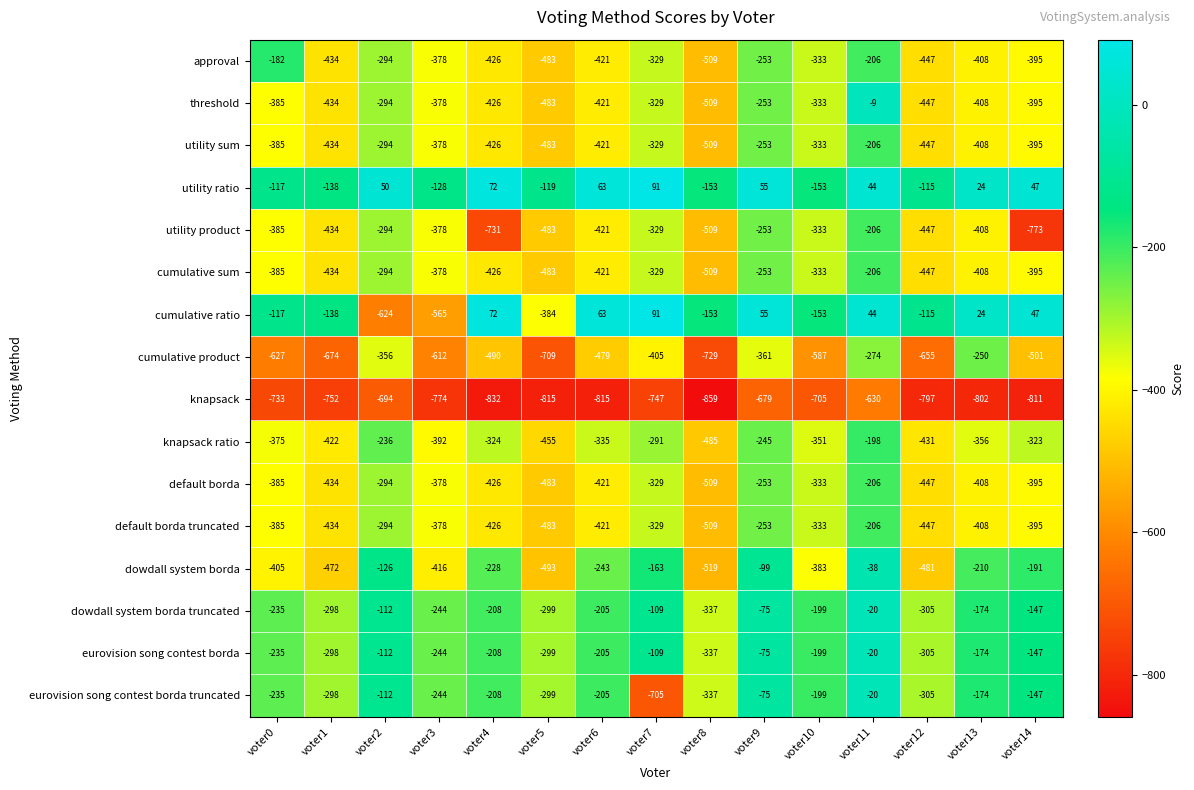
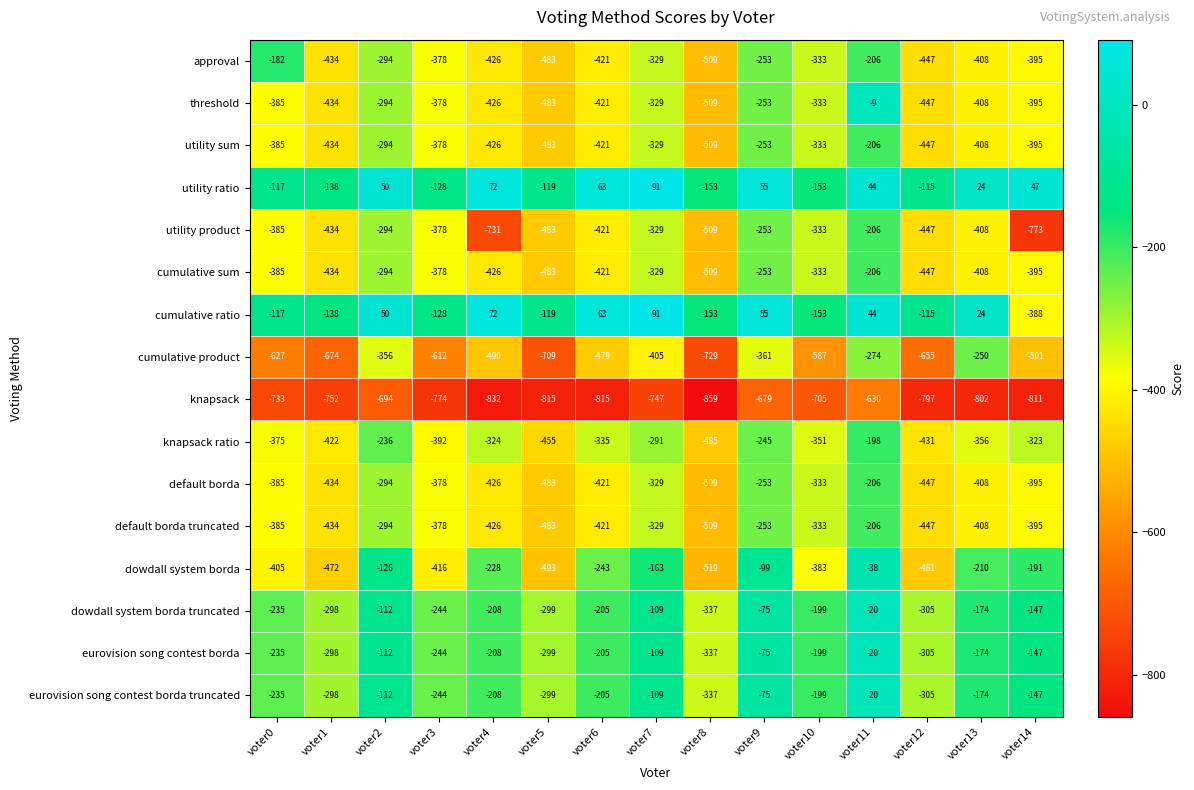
cumulative ratio, voter2: -624 -> 50
cumulative ratio, voter3: -565 -> -128
cumulative ratio, voter5: -384 -> -119
cumulative ratio, voter14: 47 -> -388
eurovision song contest borda truncated, voter7: -705 -> -109
